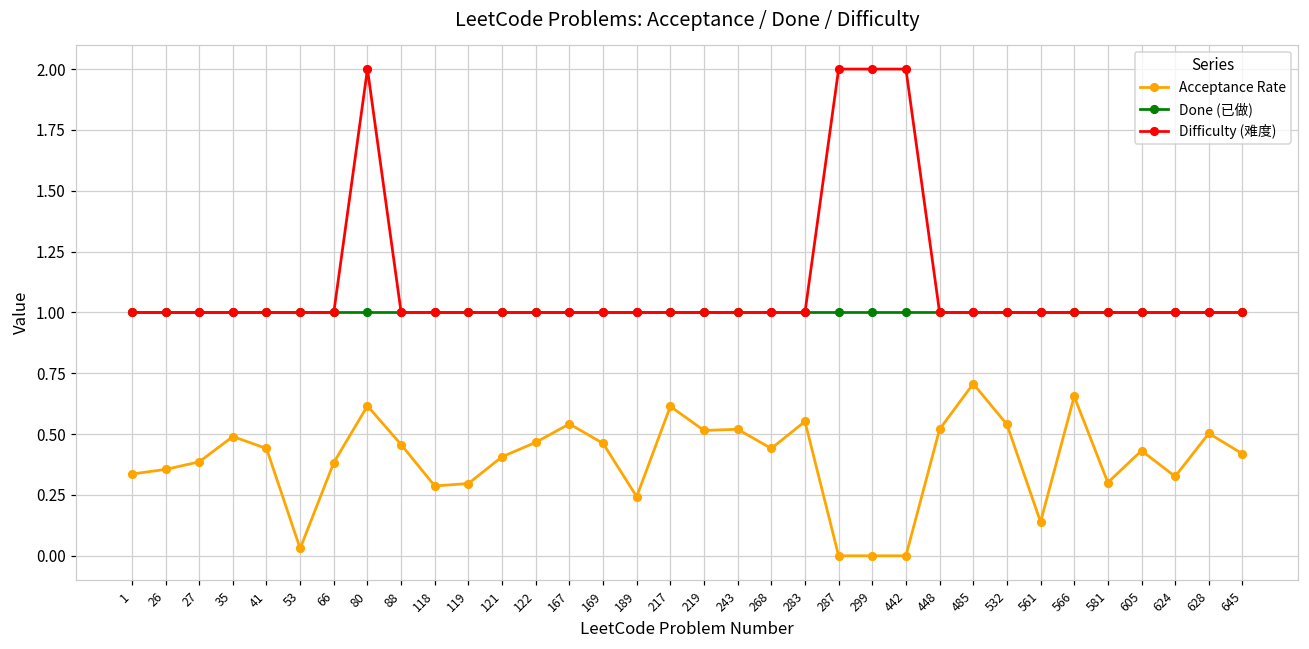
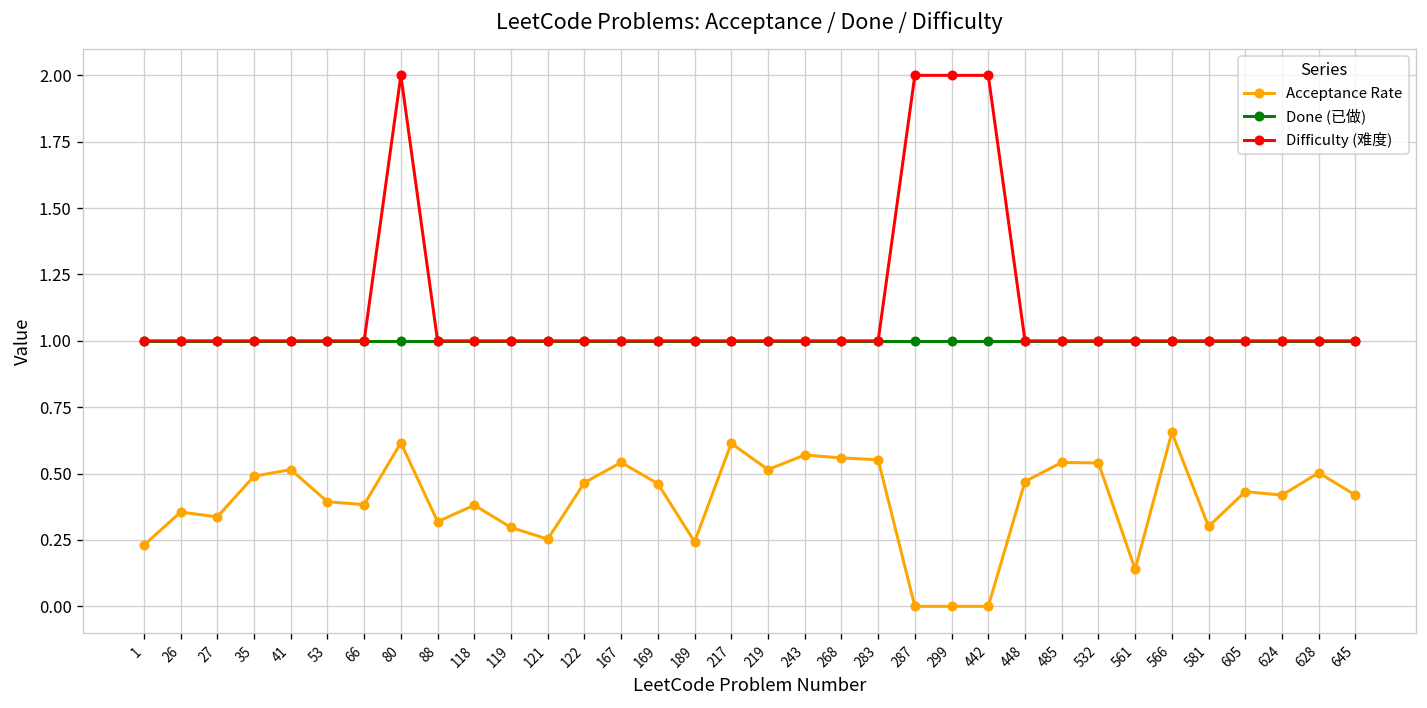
Acceptance Rate, 1: 0.34 -> 0.23
Acceptance Rate, 27: 0.39 -> 0.34
Acceptance Rate, 41: 0.44 -> 0.52
Acceptance Rate, 53: 0.03 -> 0.39
Acceptance Rate, 88: 0.46 -> 0.32
Acceptance Rate, 118: 0.29 -> 0.38
Acceptance Rate, 121: 0.41 -> 0.25
Acceptance Rate, 243: 0.52 -> 0.57
Acceptance Rate, 268: 0.44 -> 0.56
Acceptance Rate, 448: 0.52 -> 0.47
Acceptance Rate, 485: 0.71 -> 0.54
Acceptance Rate, 624: 0.33 -> 0.42
